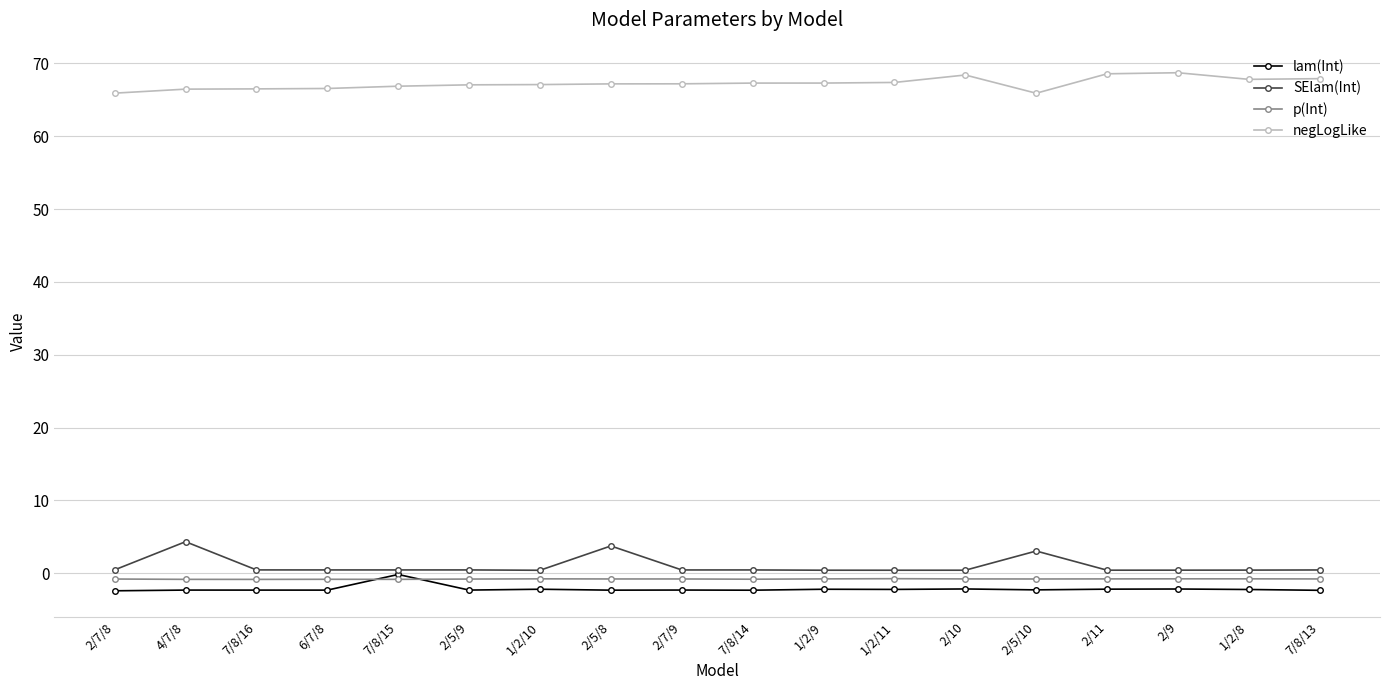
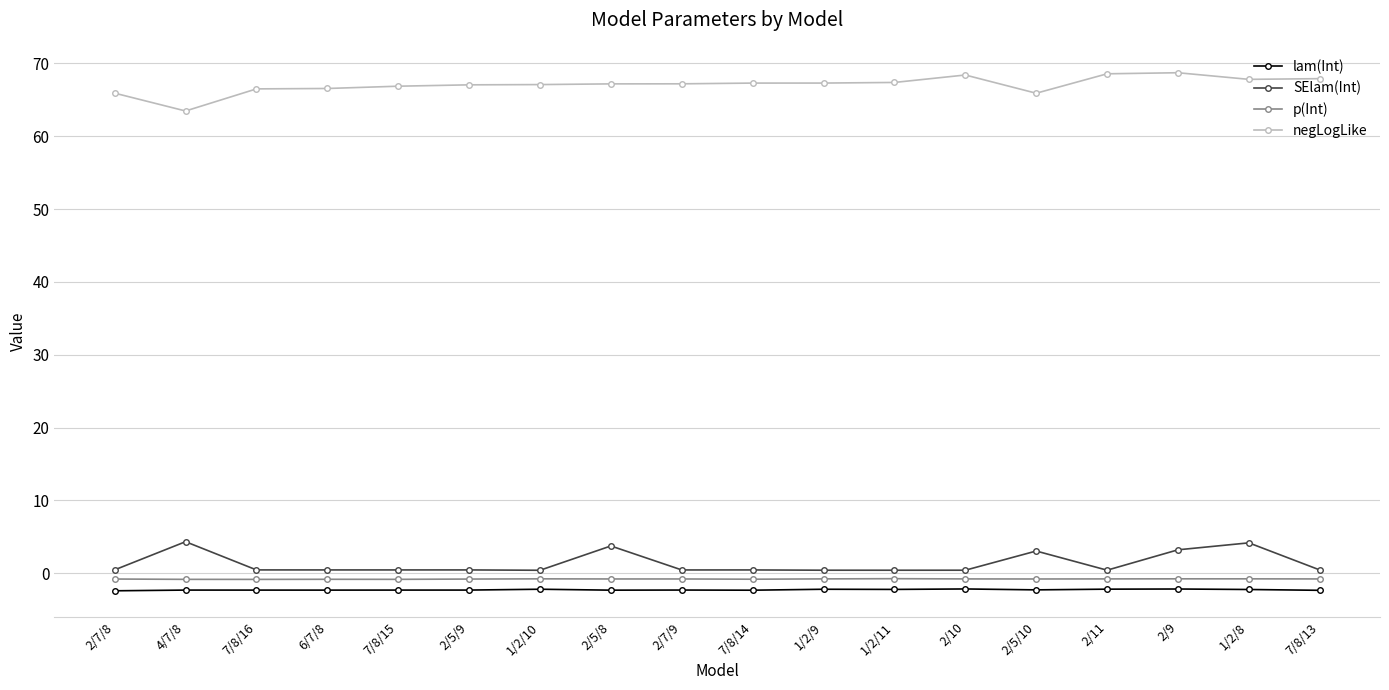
negLogLike, 4/7/8: 66 -> 63
lam(Int), 7/8/15: 0 -> -2
SElam(Int), 2/9: 0 -> 3
SElam(Int), 1/2/8: 0 -> 4
